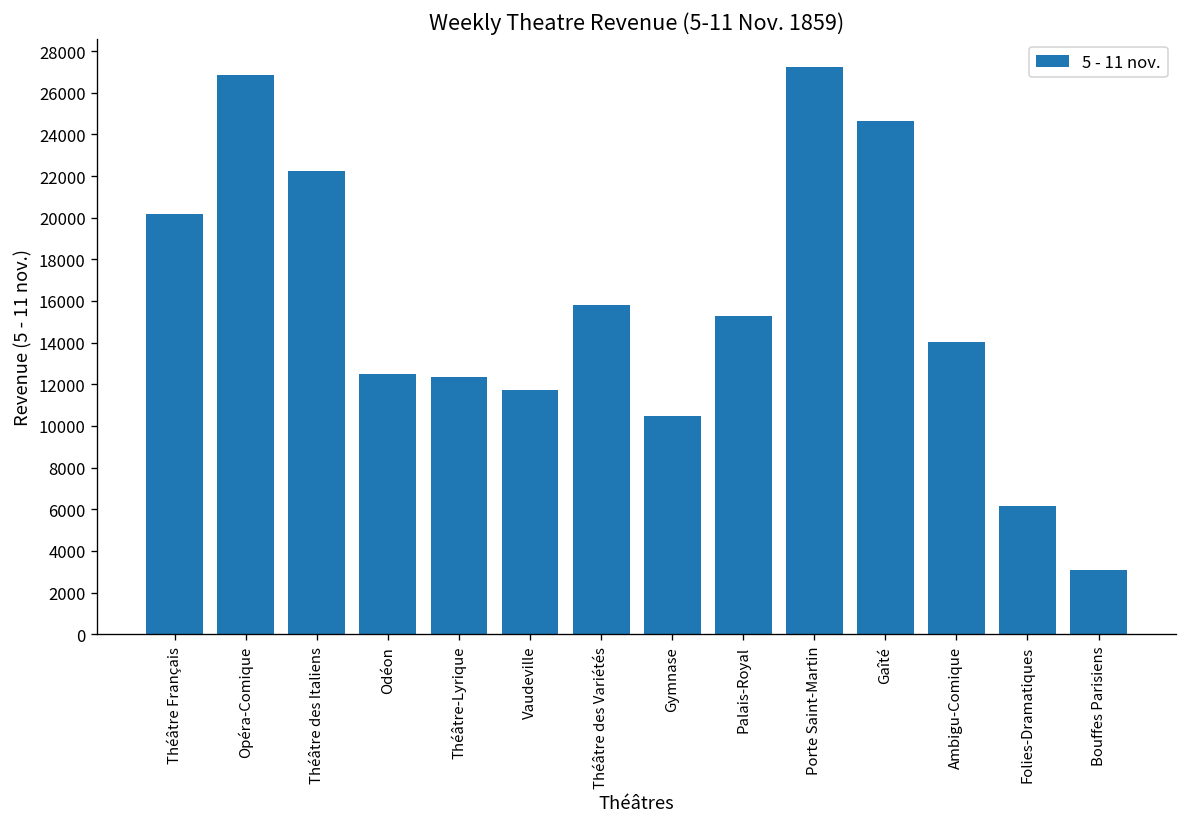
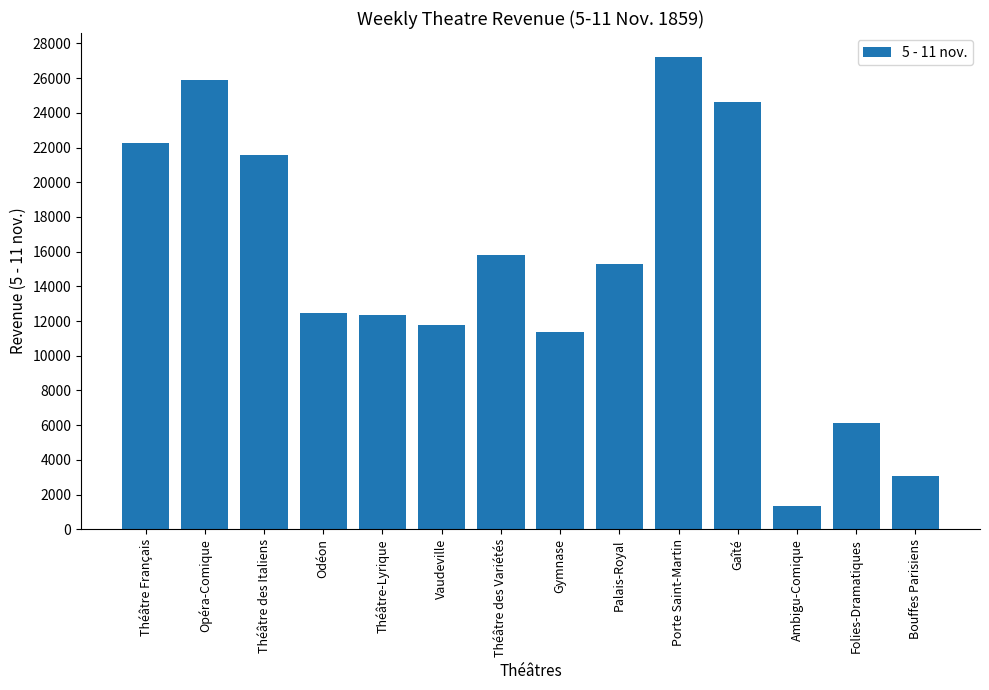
Théâtre Français: 20200 -> 22300
Opéra-Comique: 26800 -> 25900
Théâtre des Italiens: 22200 -> 21500
Gymnase: 10500 -> 11400
Ambigu-Comique: 14000 -> 1300
